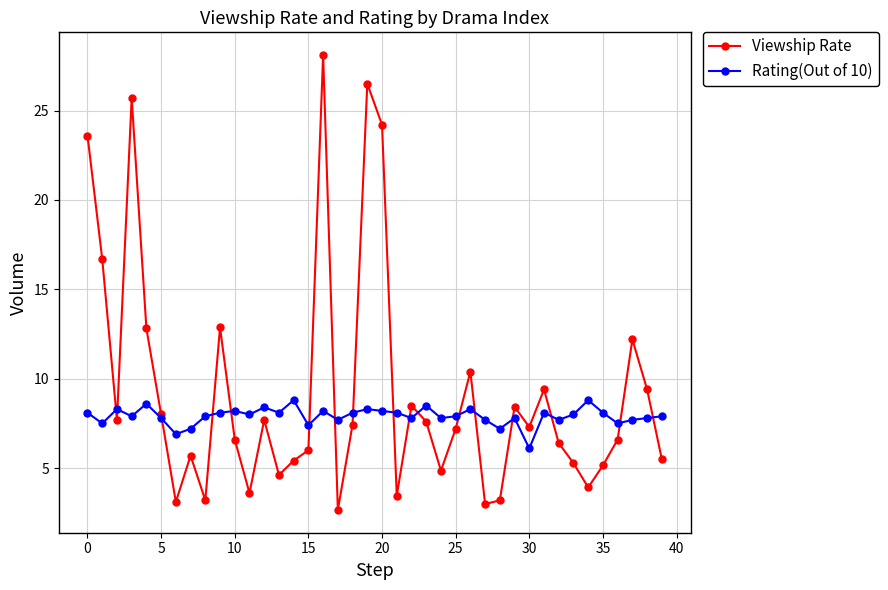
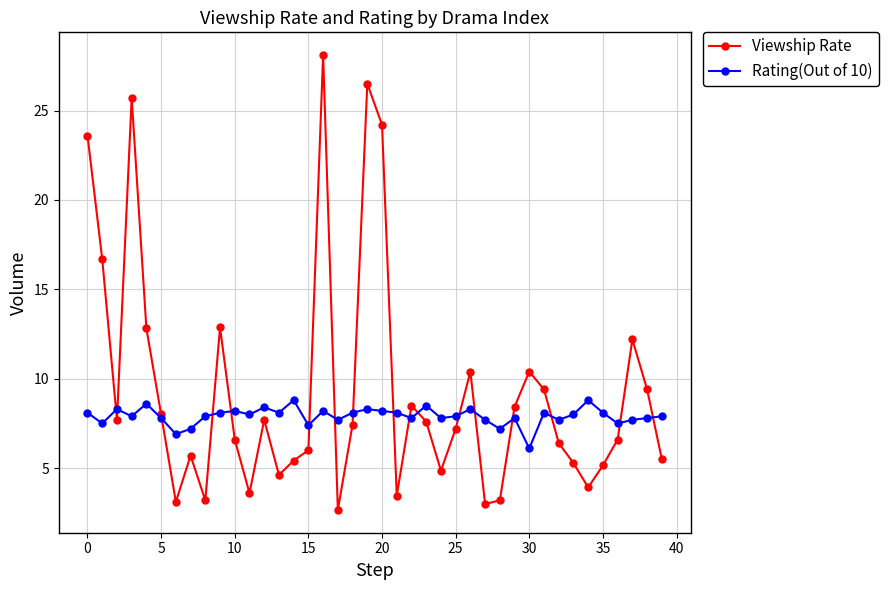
Viewship Rate, 30: 7.3 -> 10.4
